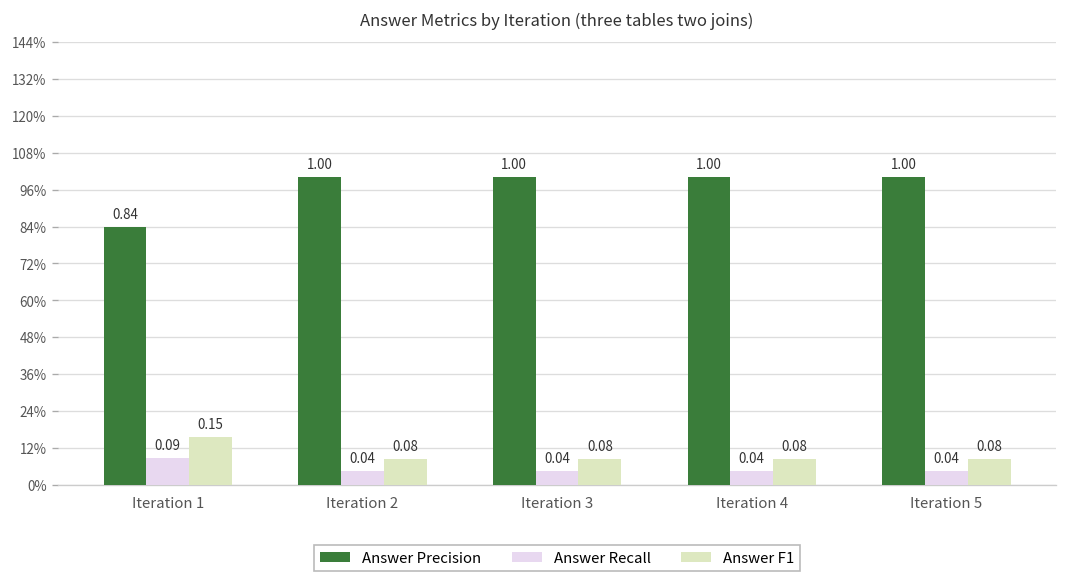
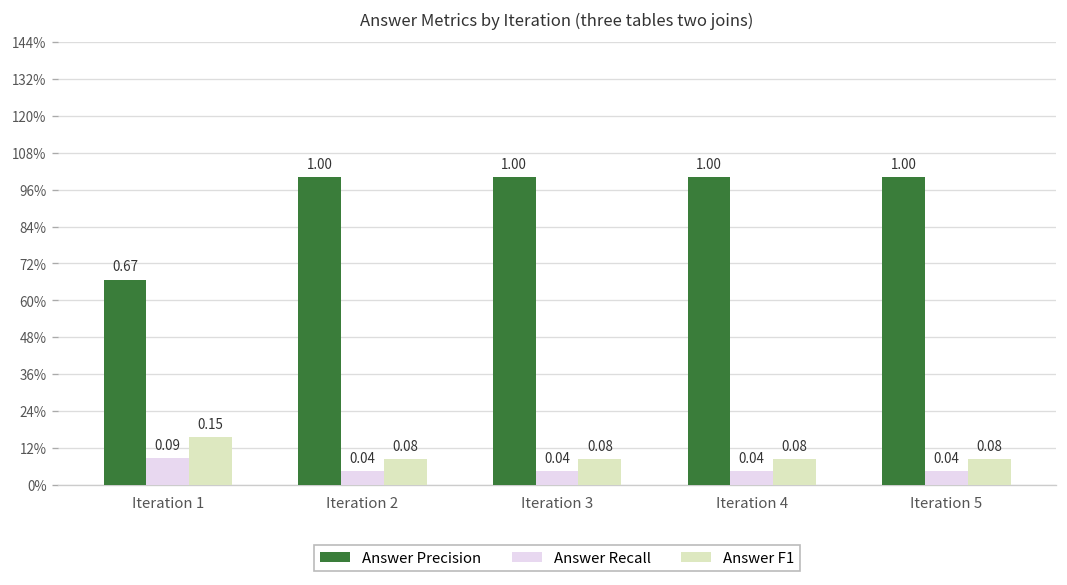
Answer Precision, Iteration 1: 0.84 -> 0.67
